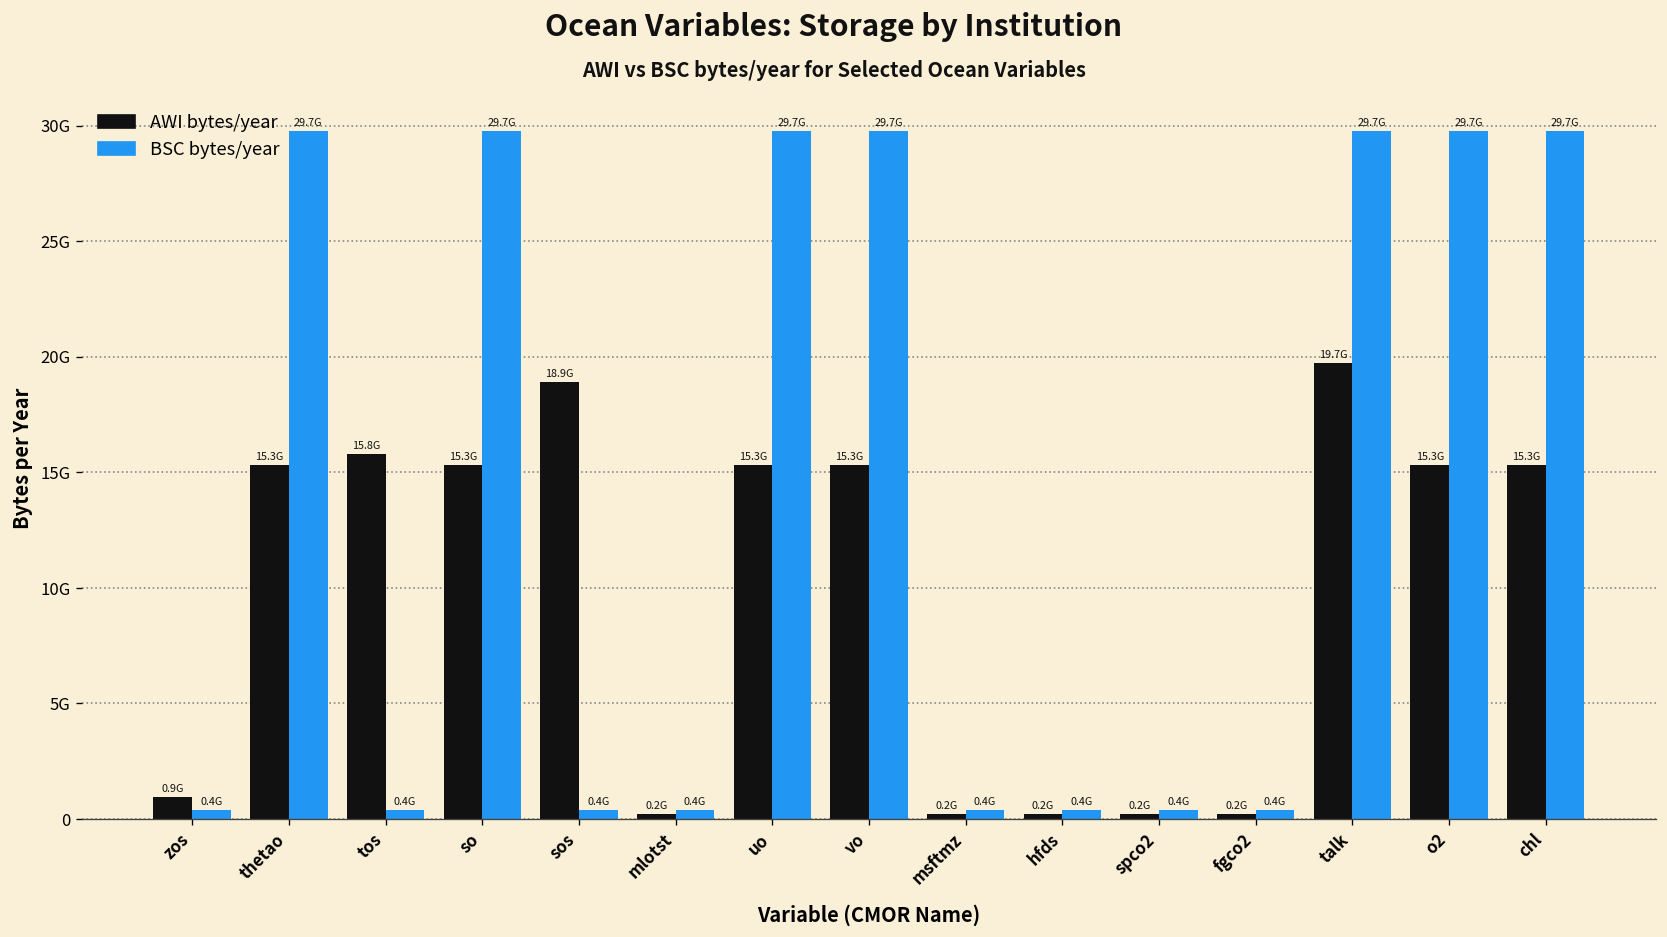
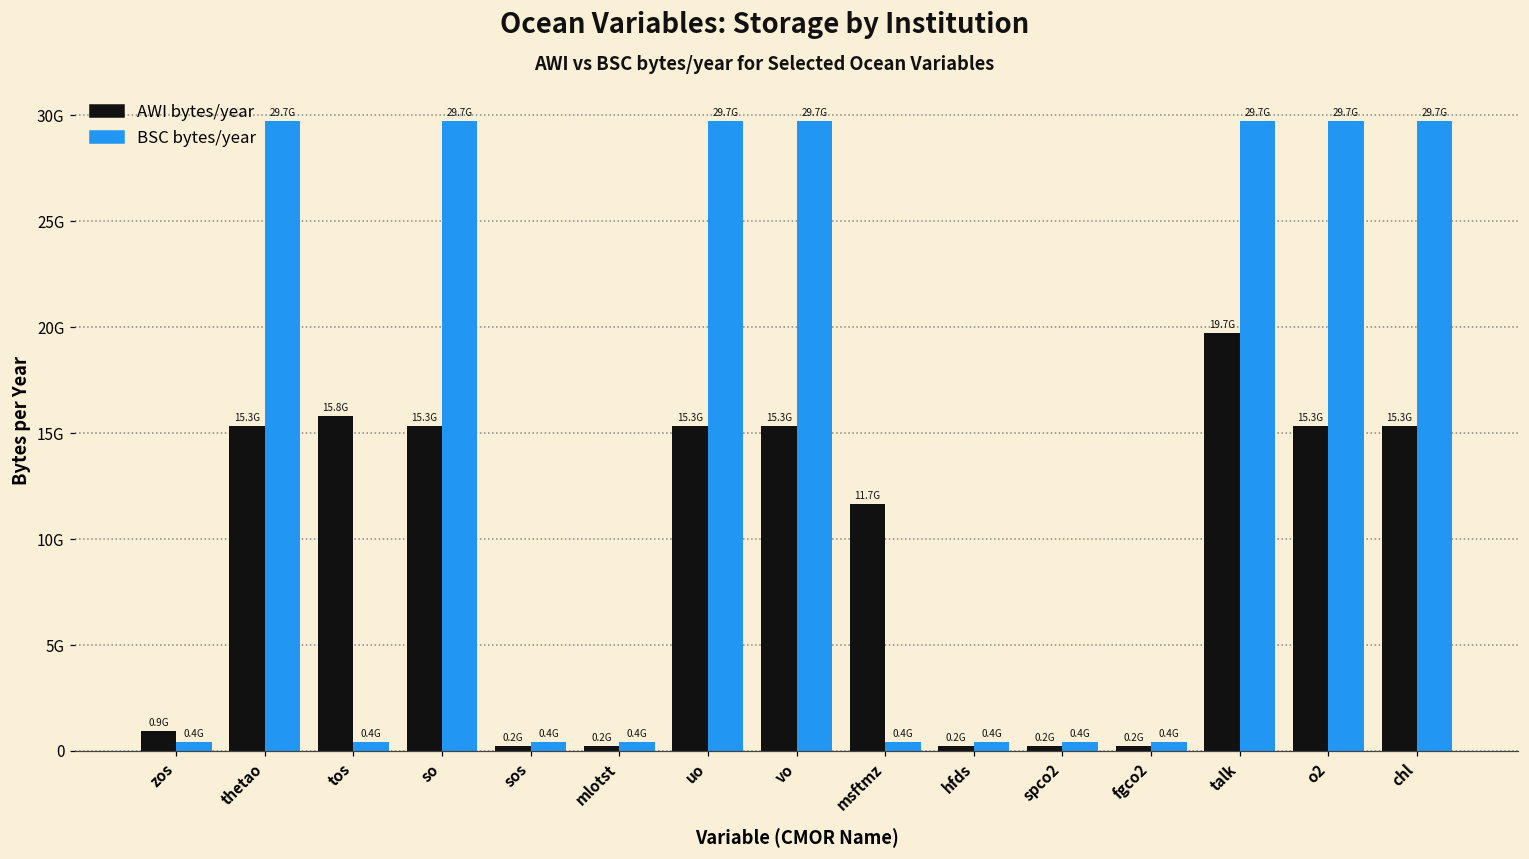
AWI bytes/year, sos: 18.9G -> 0.2G
AWI bytes/year, msftmz: 0.2G -> 11.7G
